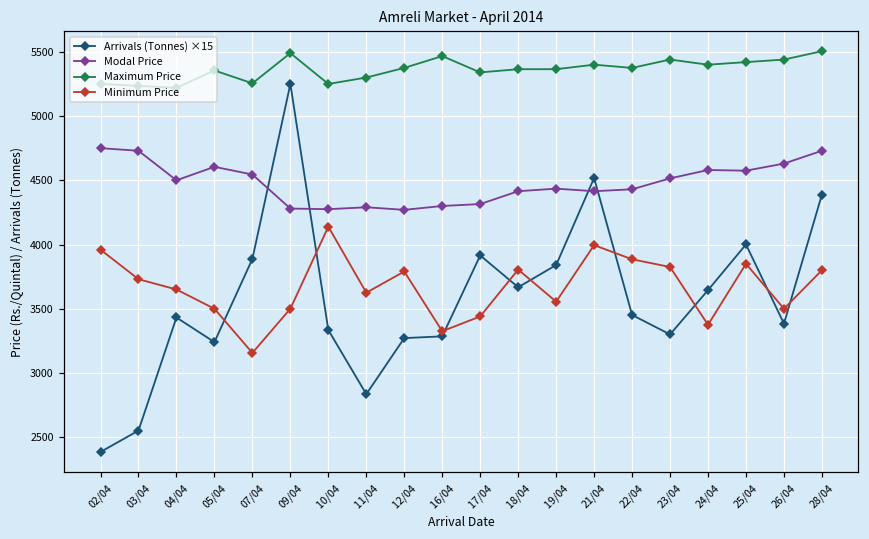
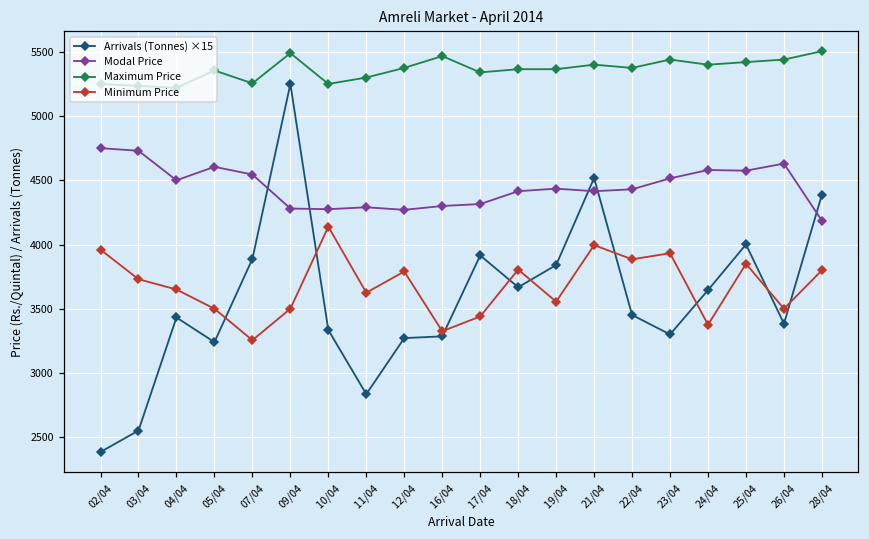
Minimum Price, 07/04: 3160 -> 3260
Minimum Price, 23/04: 3830 -> 3930
Modal Price, 28/04: 4730 -> 4190
